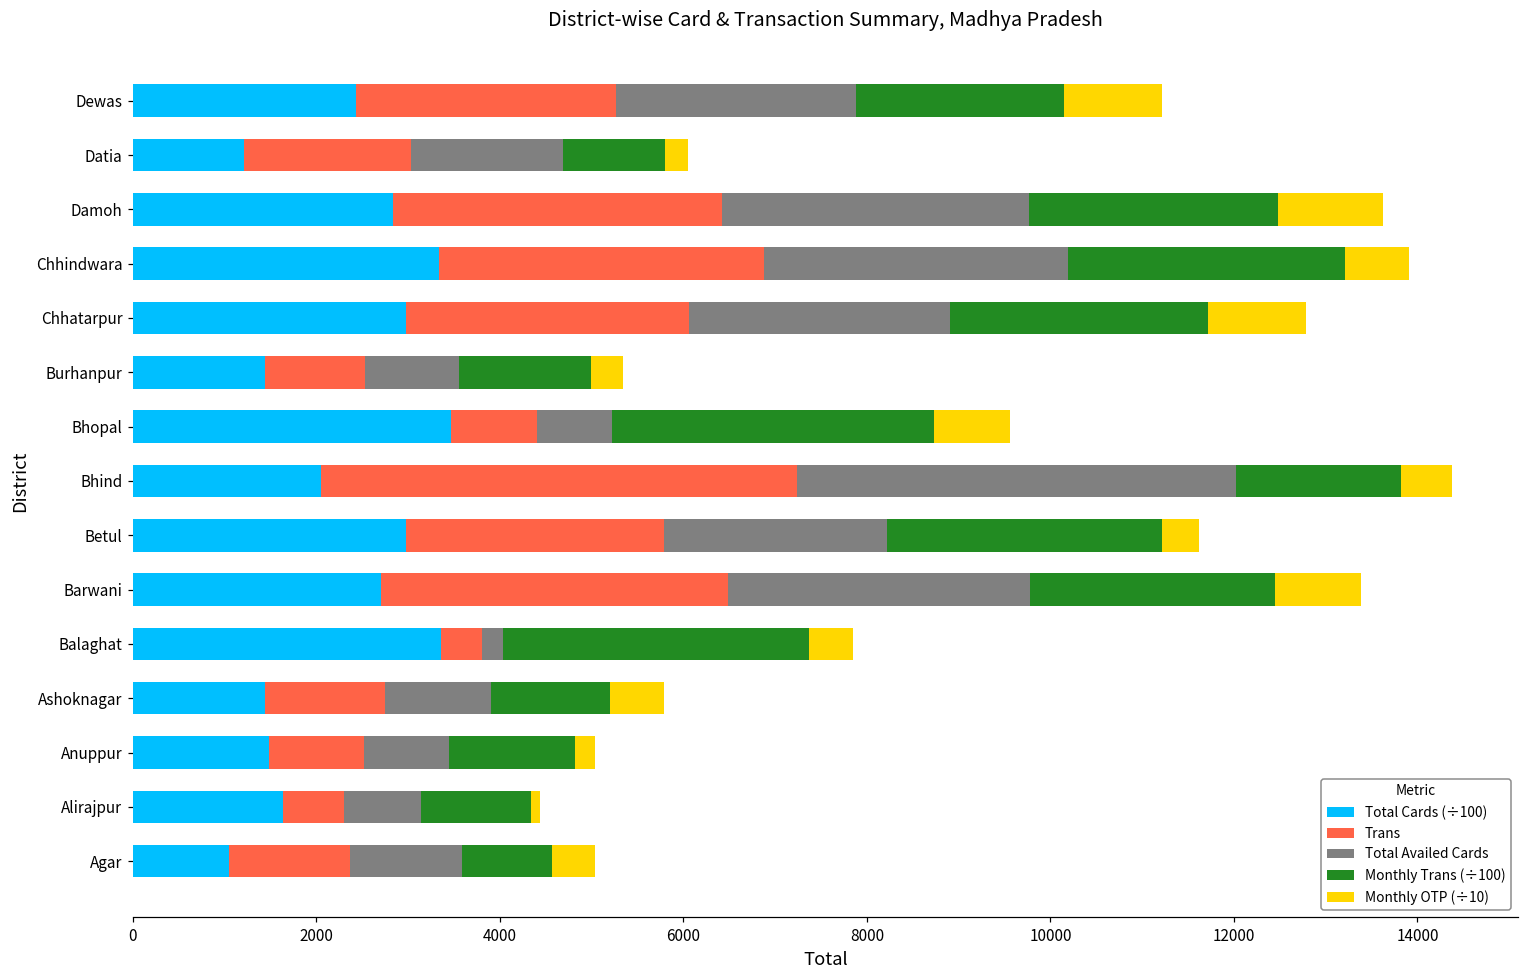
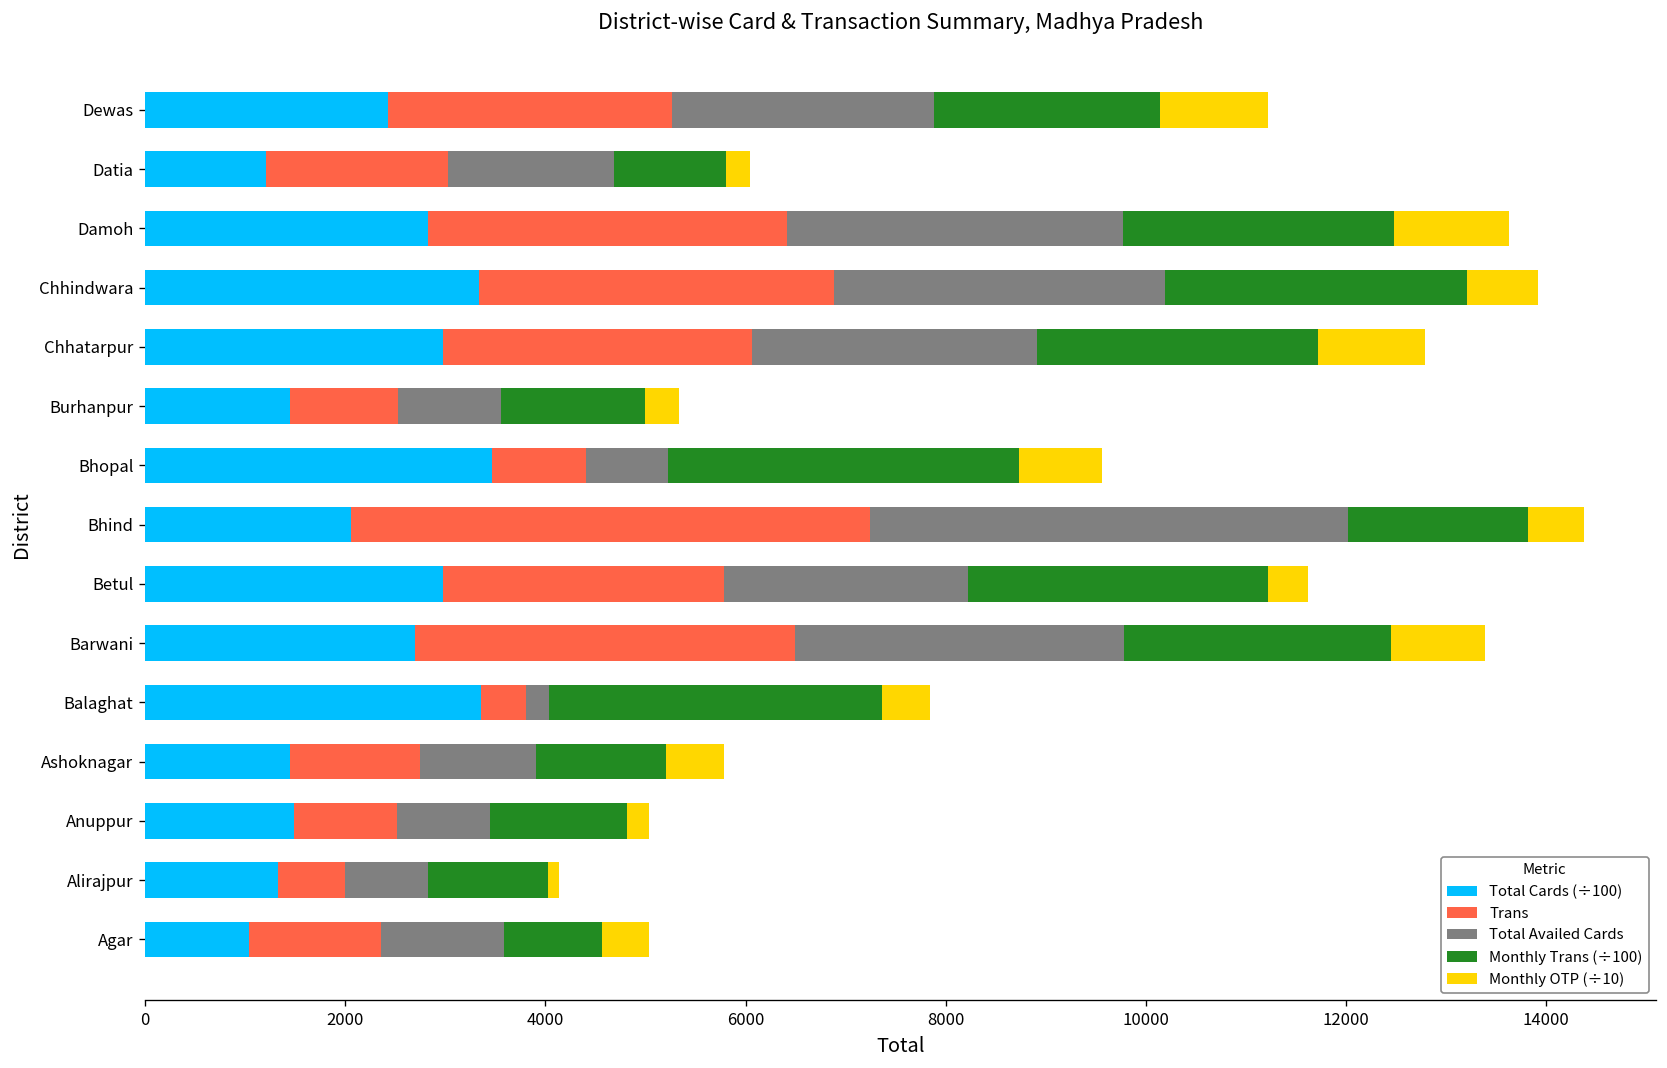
Total Cards (÷100), Alirajpur: 1600 -> 1300
